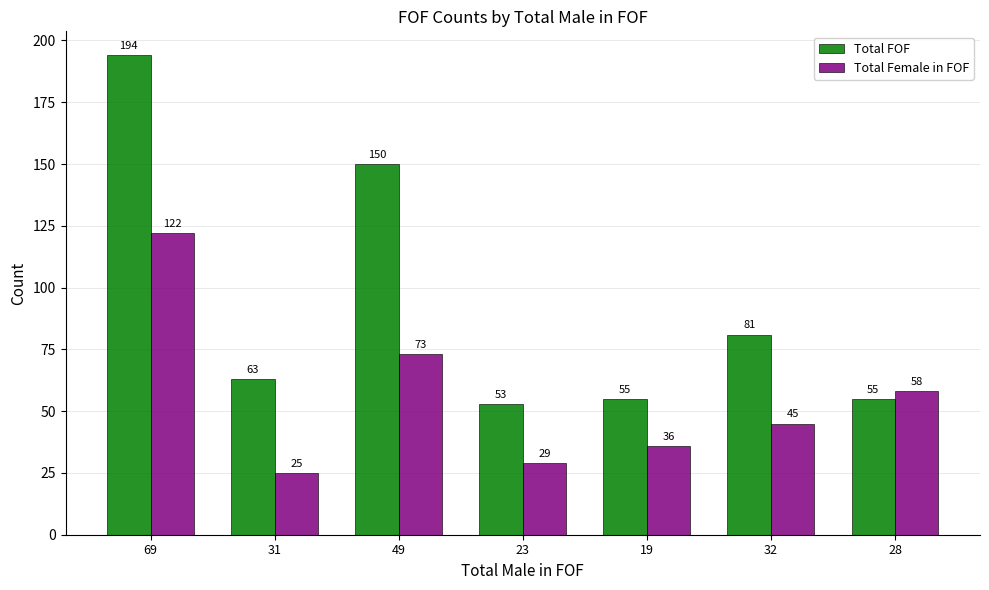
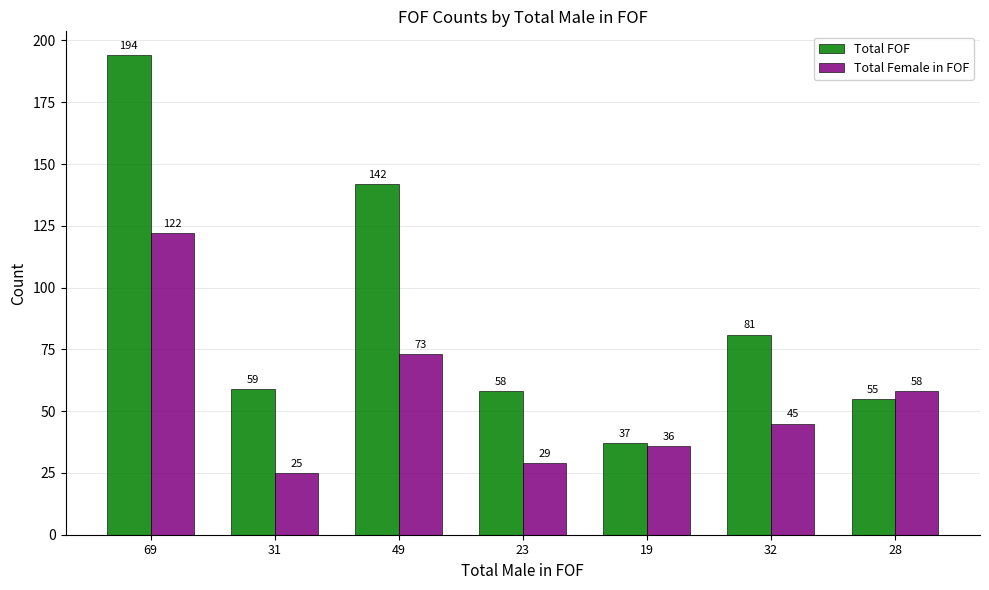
Total FOF, 31: 63 -> 59
Total FOF, 49: 150 -> 142
Total FOF, 23: 53 -> 58
Total FOF, 19: 55 -> 37
